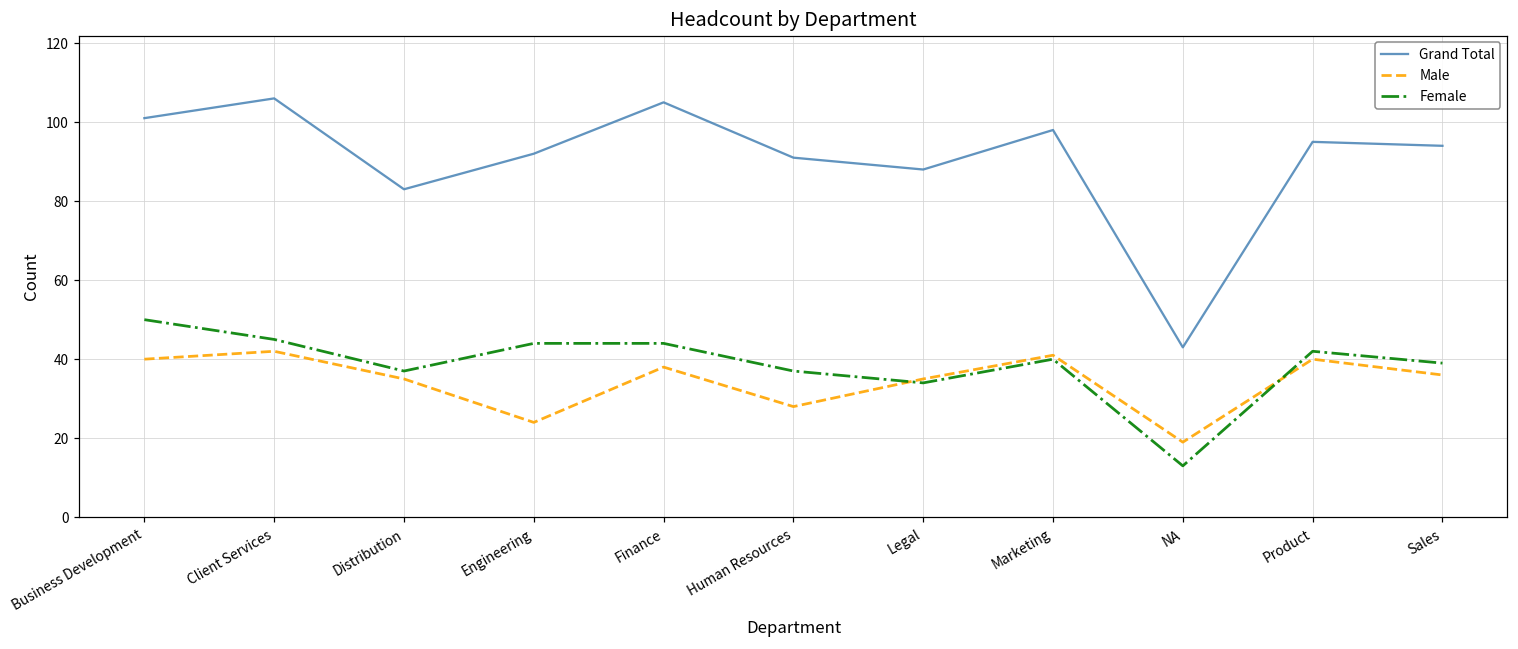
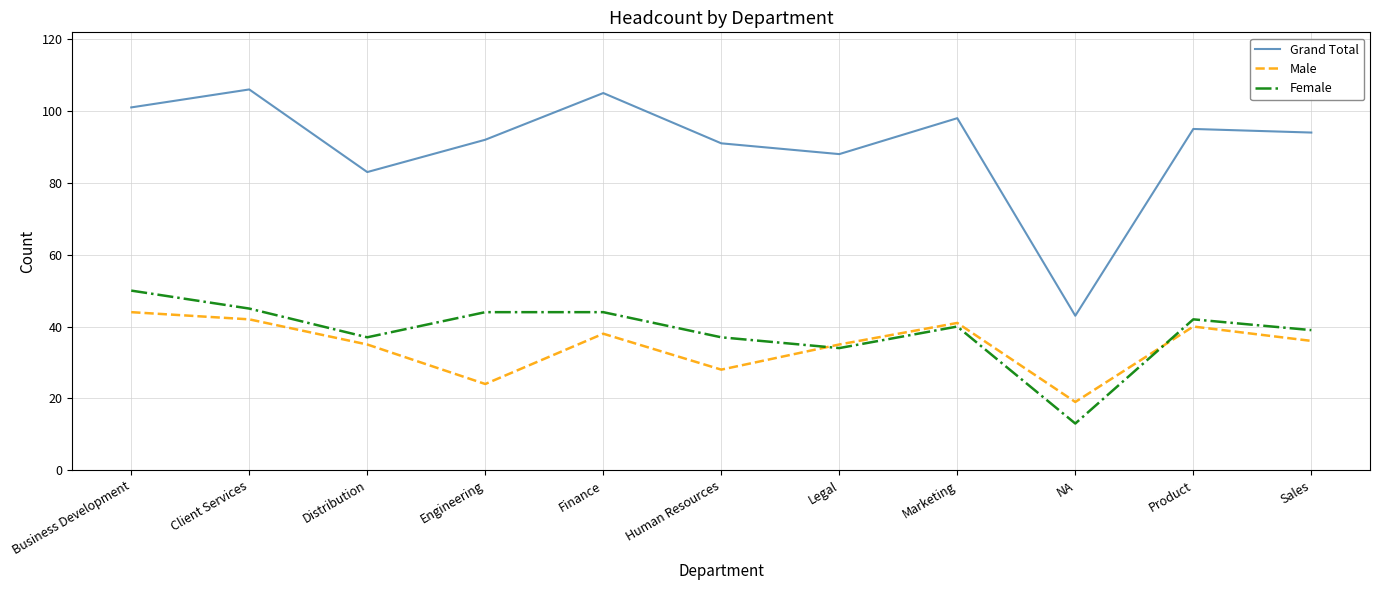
Male, Business Development: 40 -> 44
